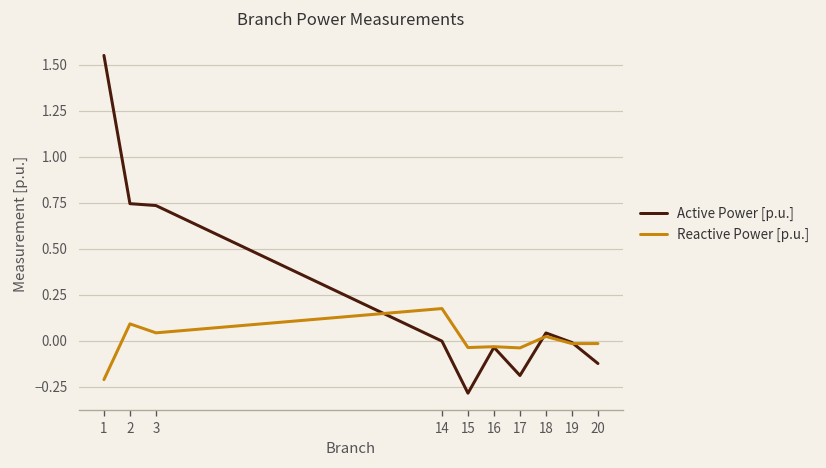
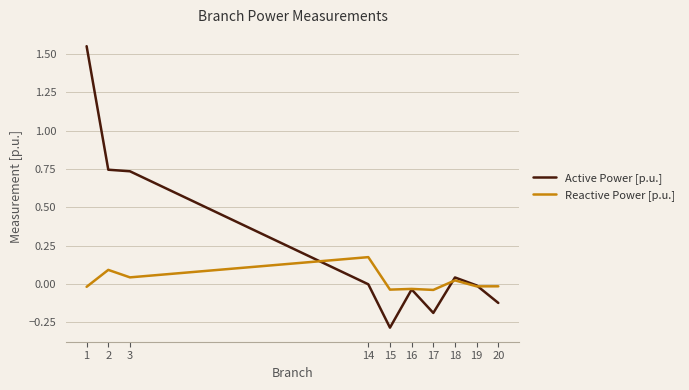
Reactive Power [p.u.], 1: -0.21 -> -0.02
